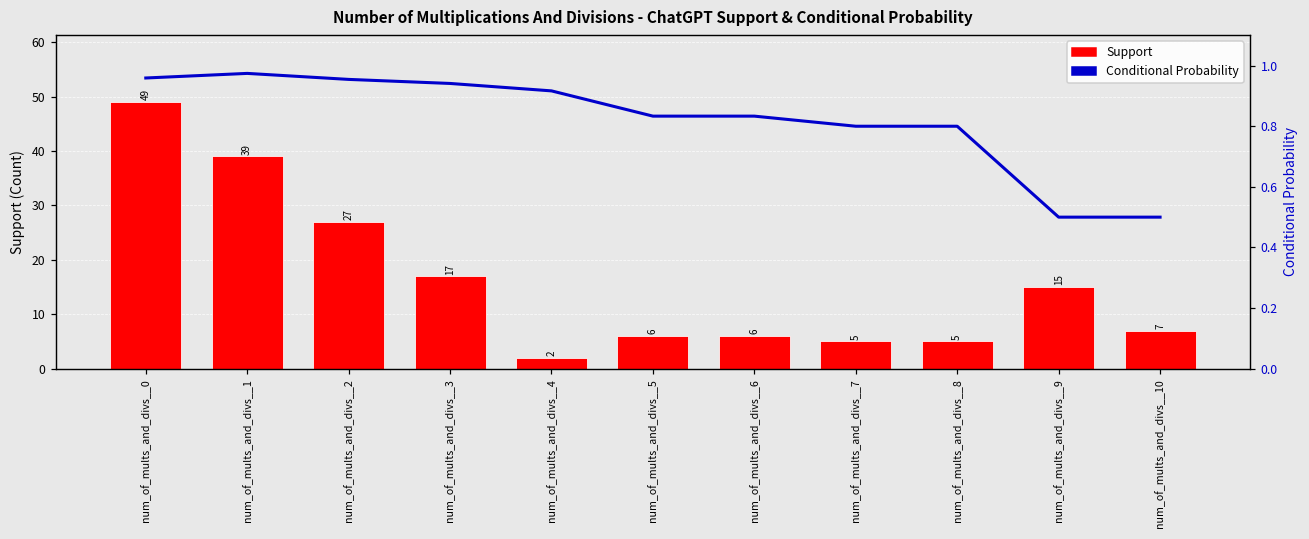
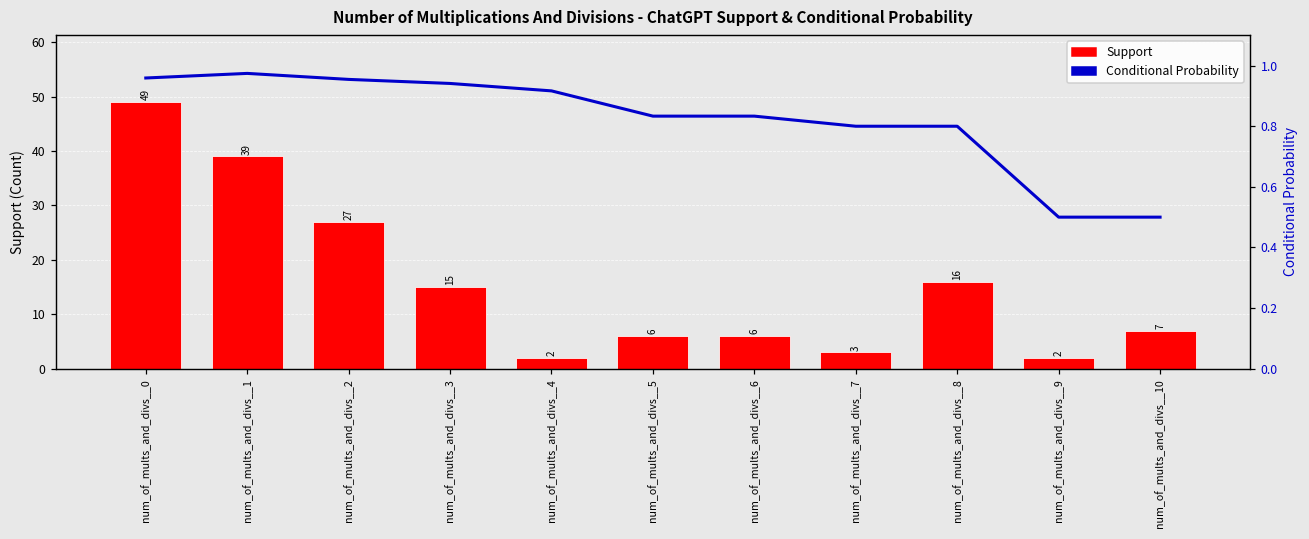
Support, num_of_mults_and_divs__3: 17 -> 15
Support, num_of_mults_and_divs__7: 5 -> 3
Support, num_of_mults_and_divs__8: 5 -> 16
Support, num_of_mults_and_divs__9: 15 -> 2
